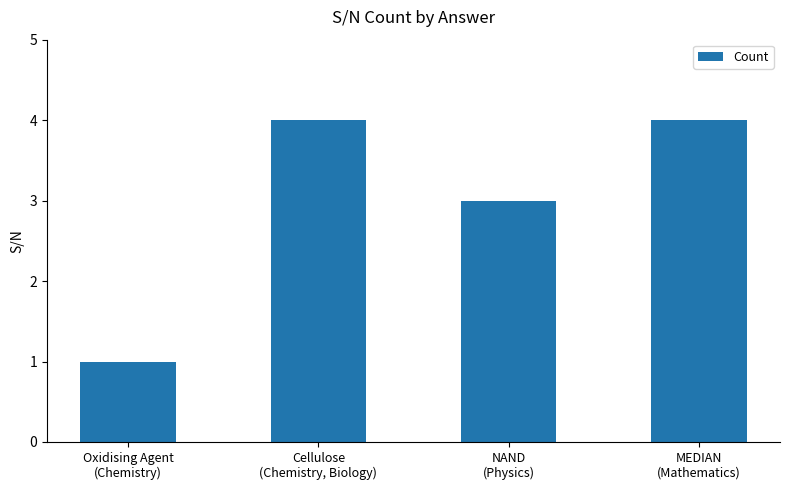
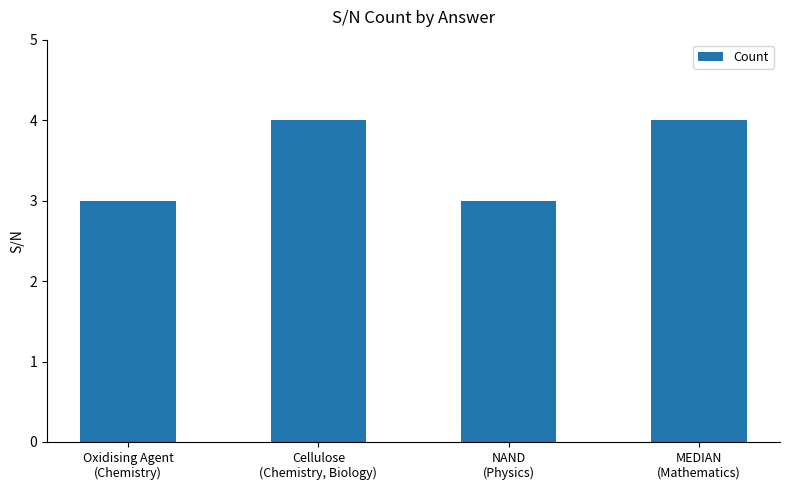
Oxidising Agent (Chemistry): 1 -> 3
